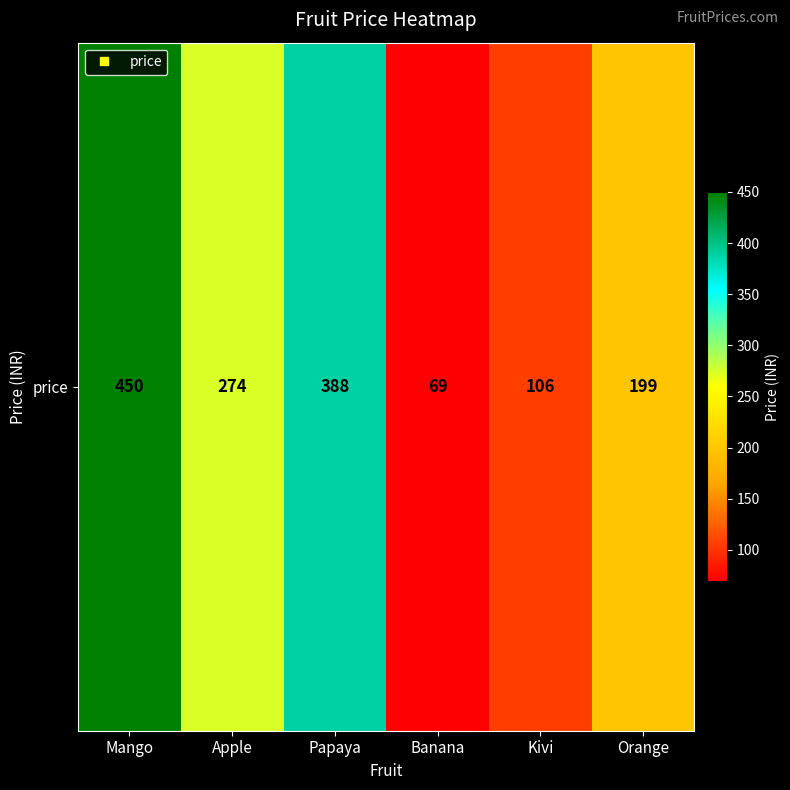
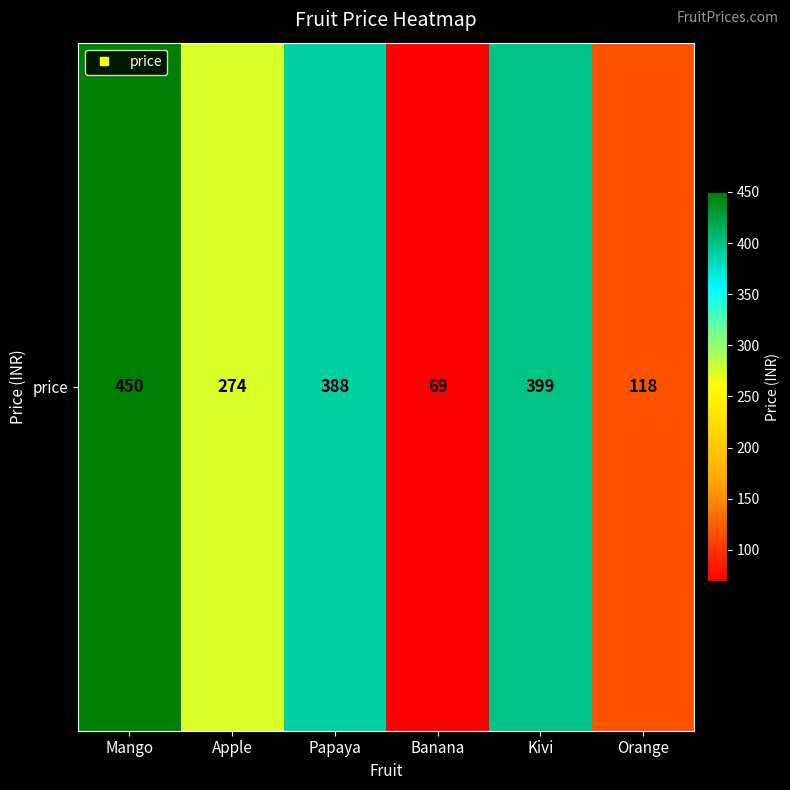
price, Kivi: 106 -> 399
price, Orange: 199 -> 118
